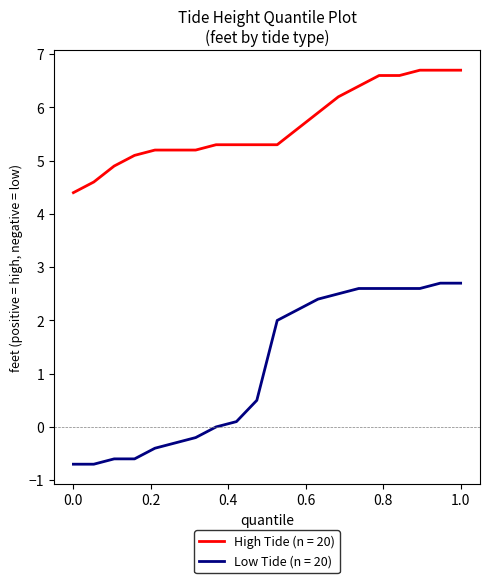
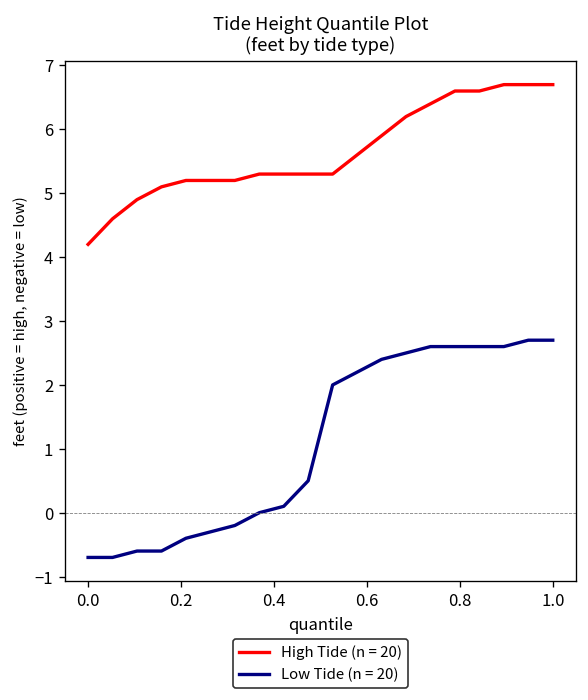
High Tide (n = 20), 0.0: 4.4 -> 4.2
